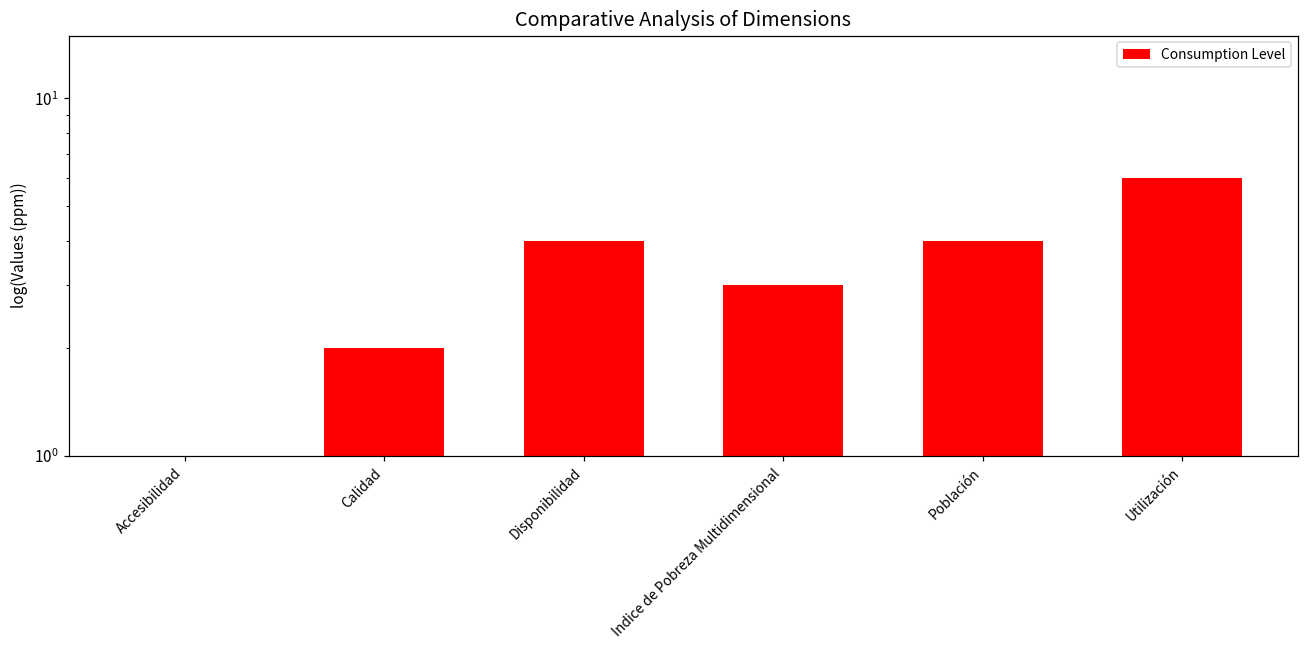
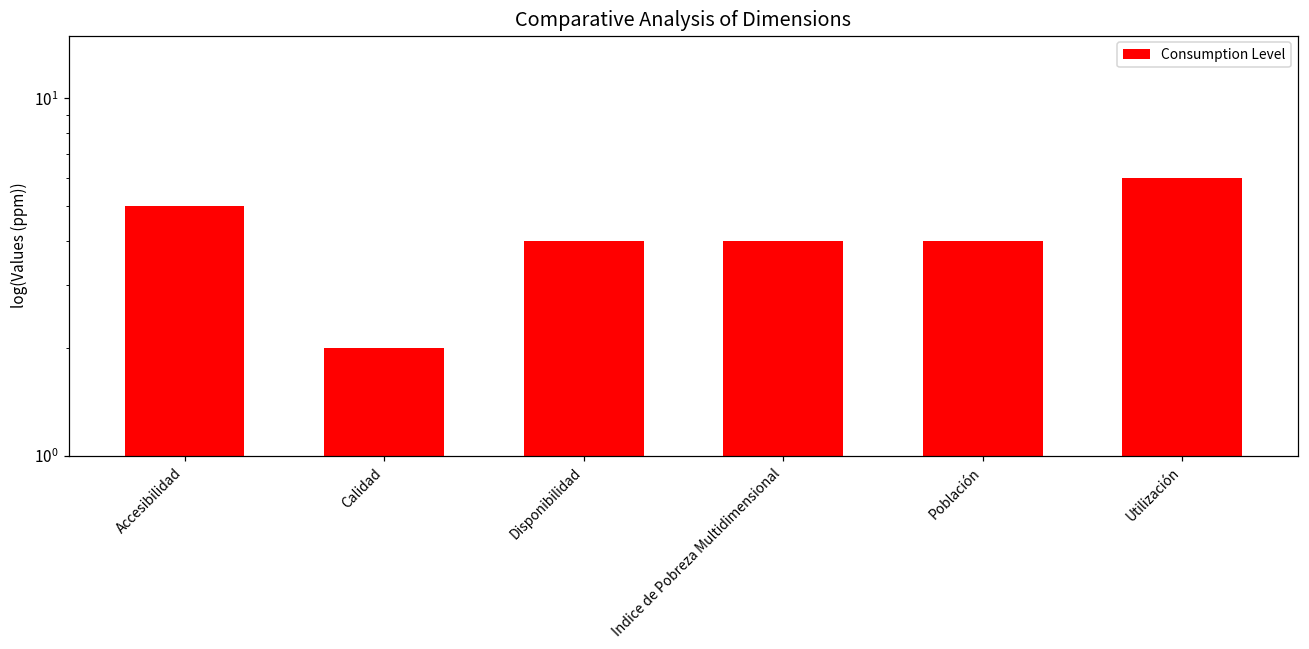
Accesibilidad: 1 -> 5
Indice de Pobreza Multidimensional: 3 -> 4
